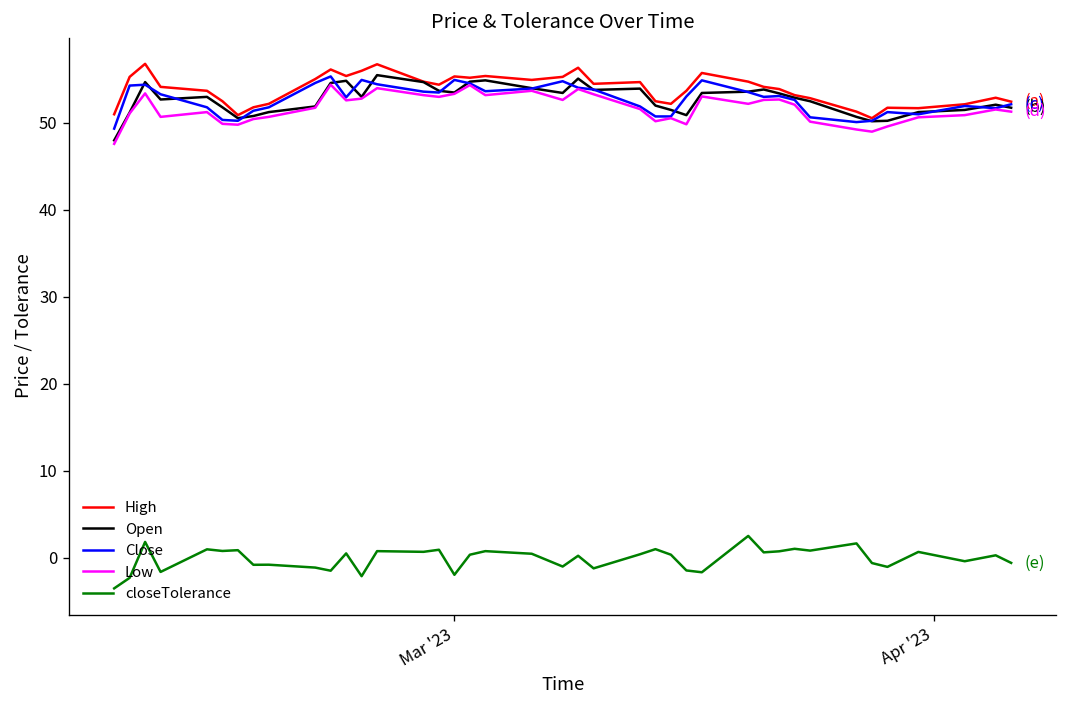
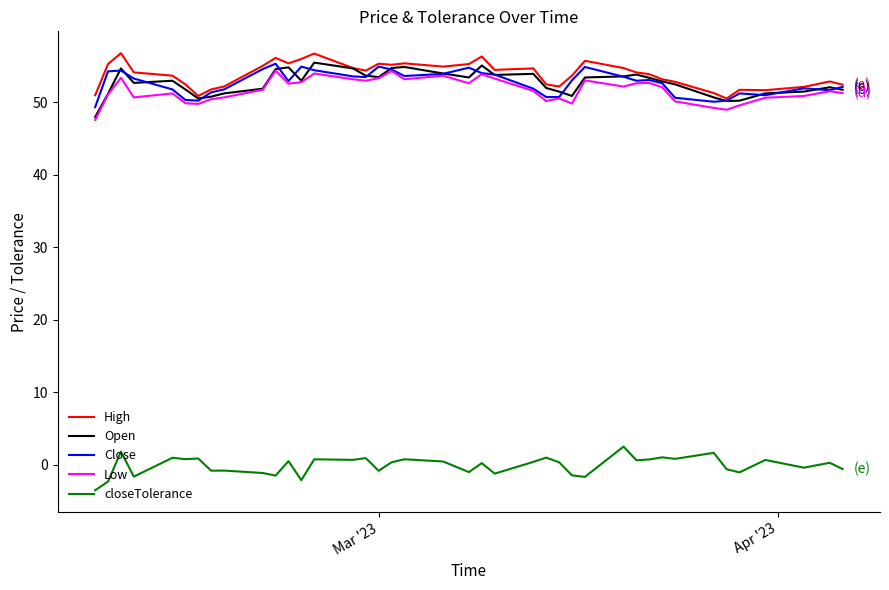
closeTolerance, Mar '23: -2 -> -1
